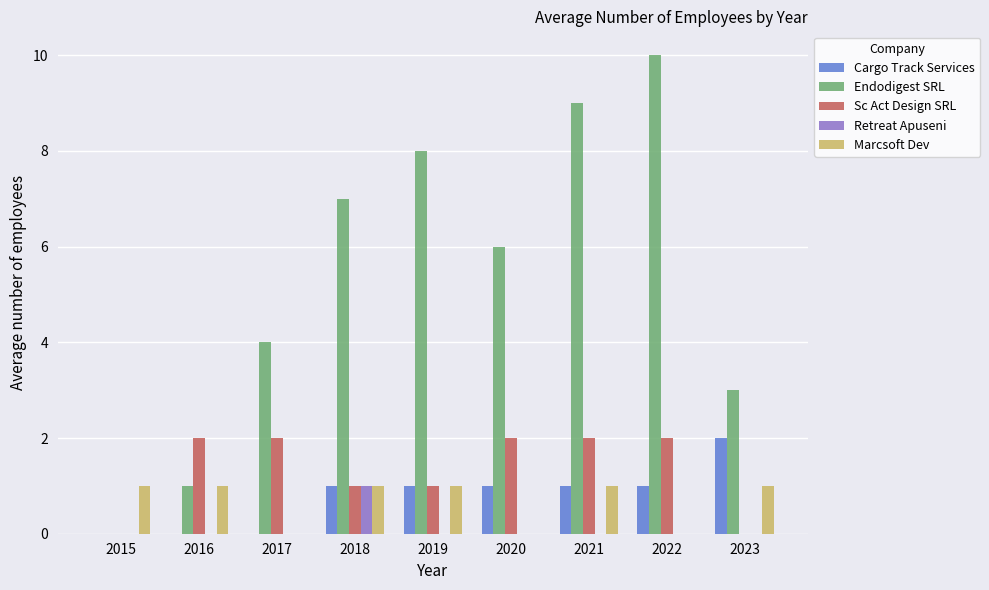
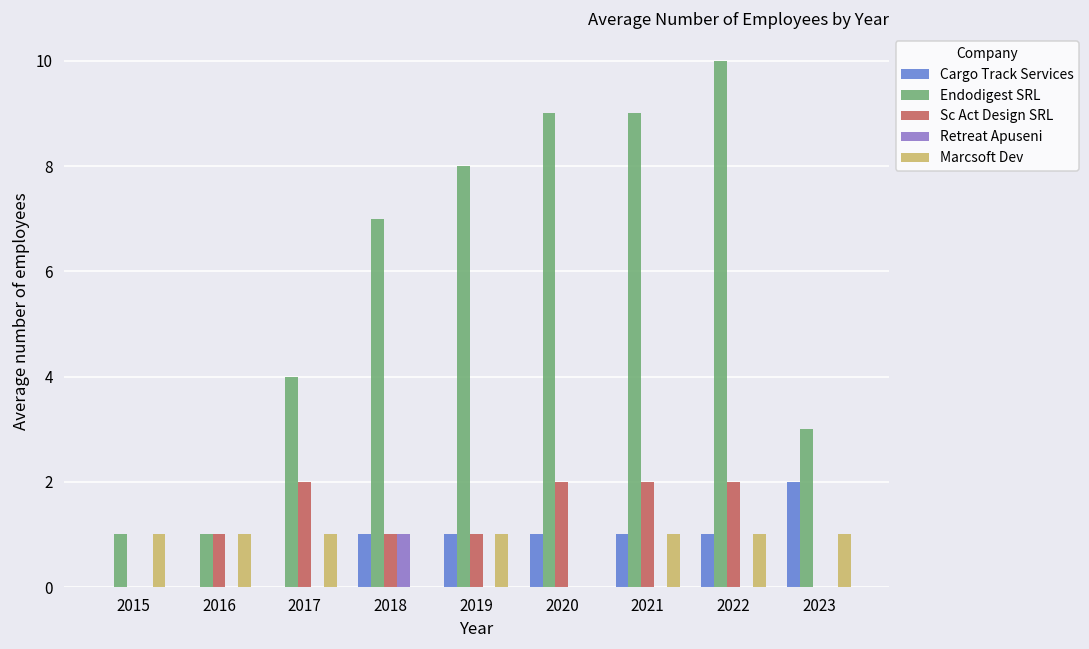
Endodigest SRL, 2015: 0 -> 1
Sc Act Design SRL, 2016: 2 -> 1
Marcsoft Dev, 2017: 0 -> 1
Marcsoft Dev, 2018: 1 -> 0
Endodigest SRL, 2020: 6 -> 9
Marcsoft Dev, 2022: 0 -> 1
